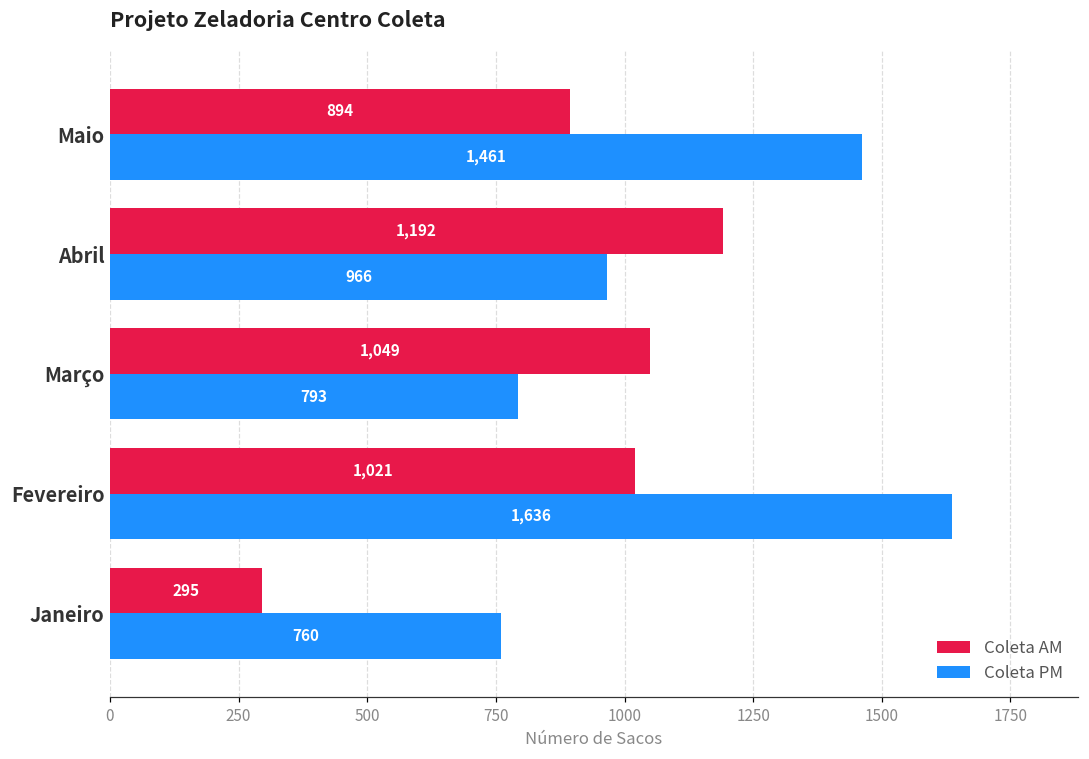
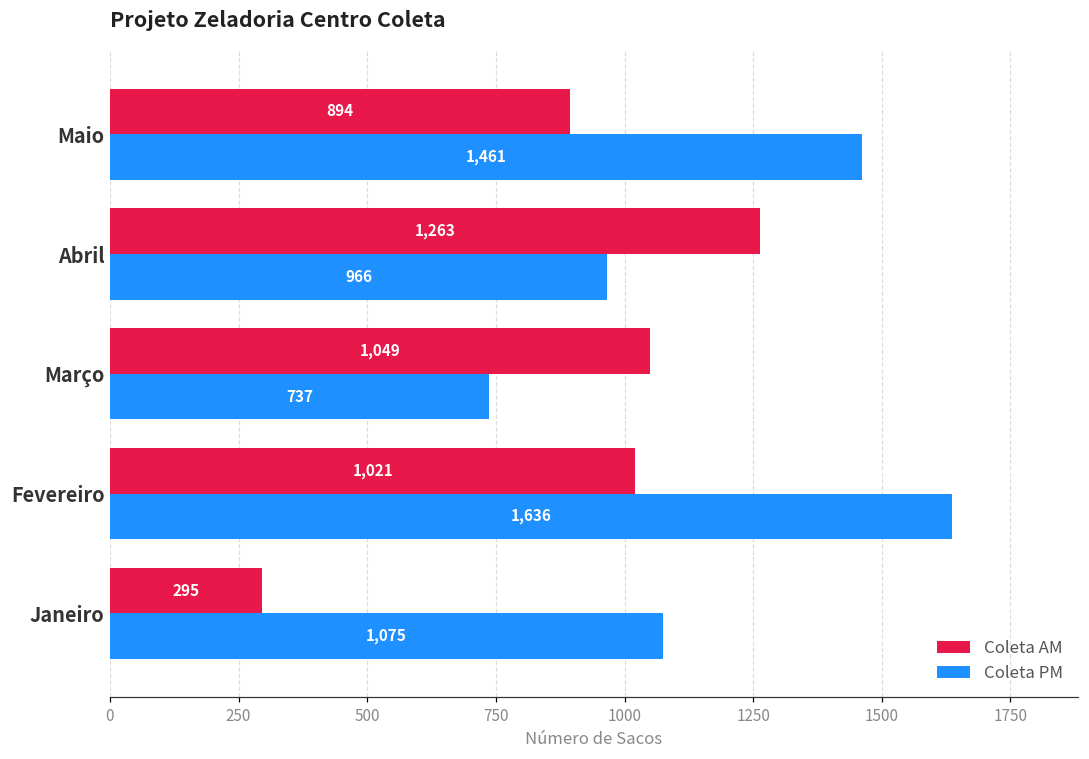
Coleta AM, Abril: 1,192 -> 1,263
Coleta PM, Março: 793 -> 737
Coleta PM, Janeiro: 760 -> 1,075
